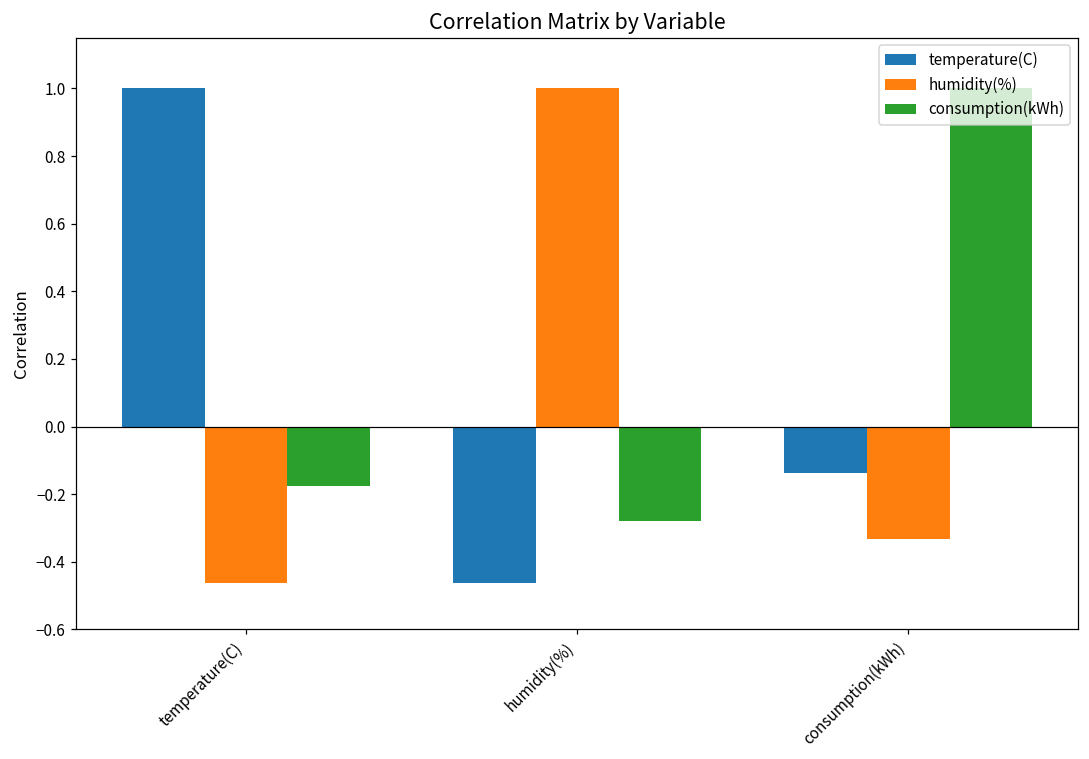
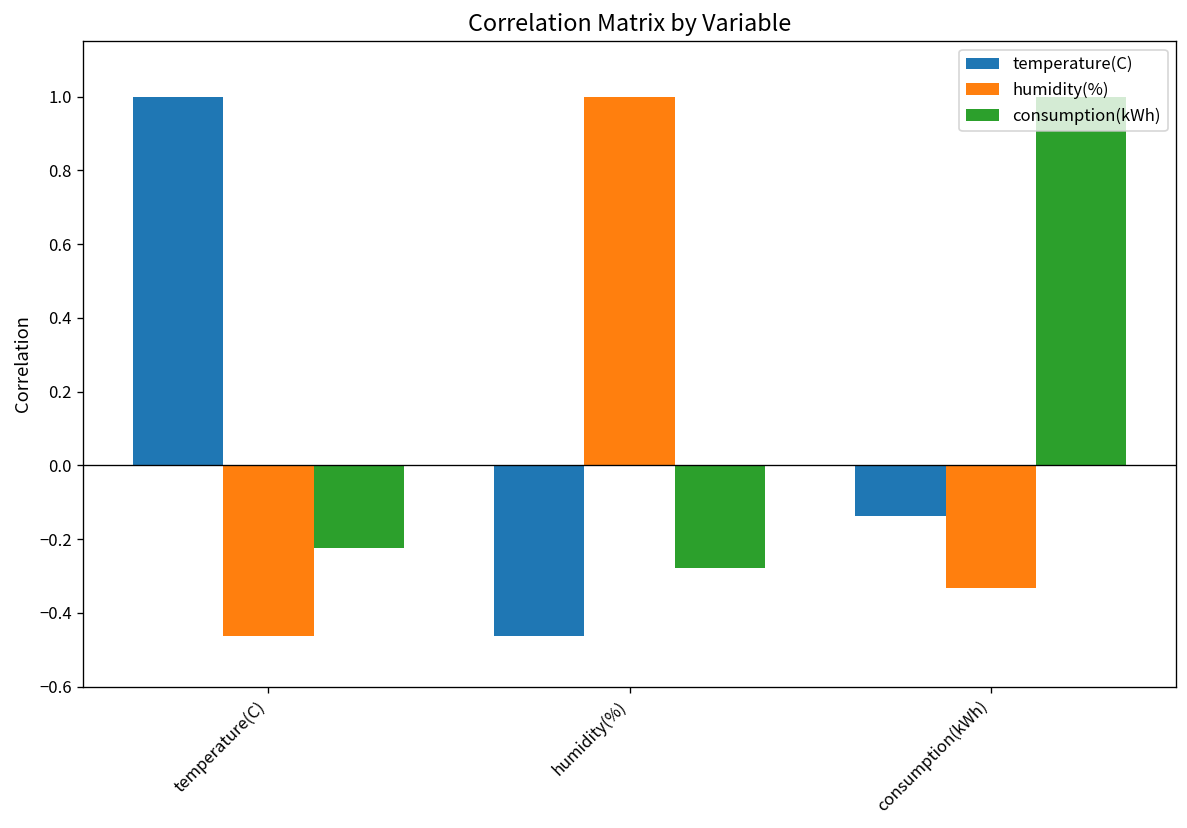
consumption(kWh), temperature(C): -0.18 -> -0.22
